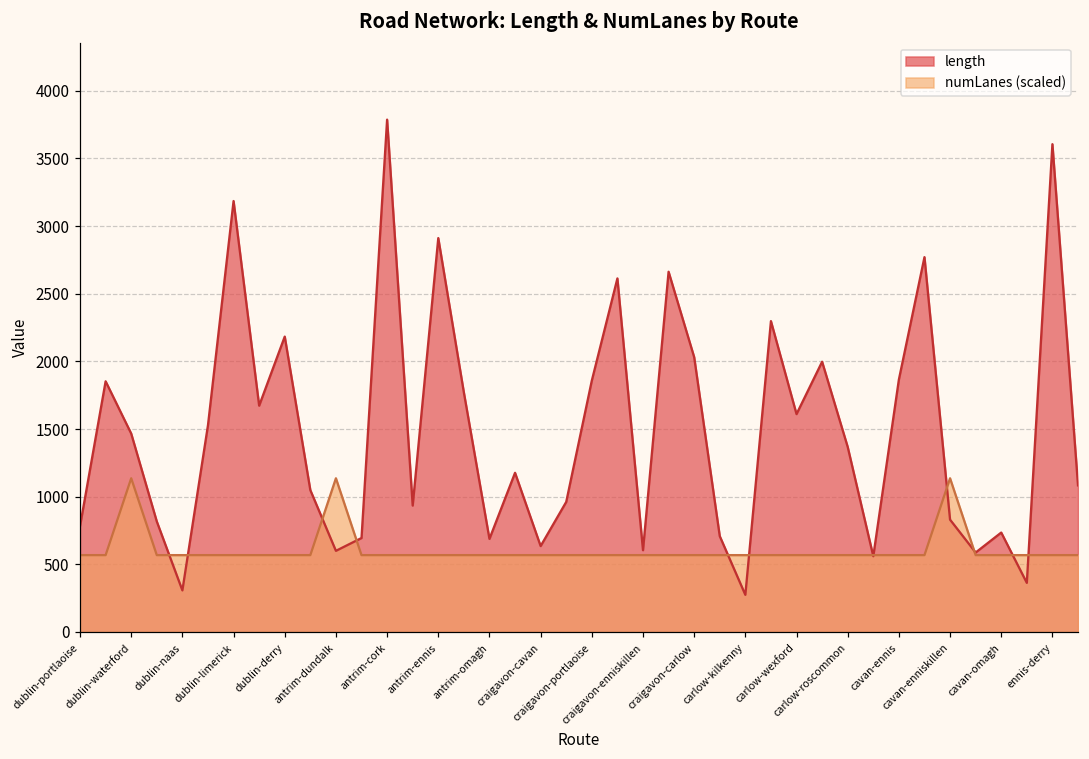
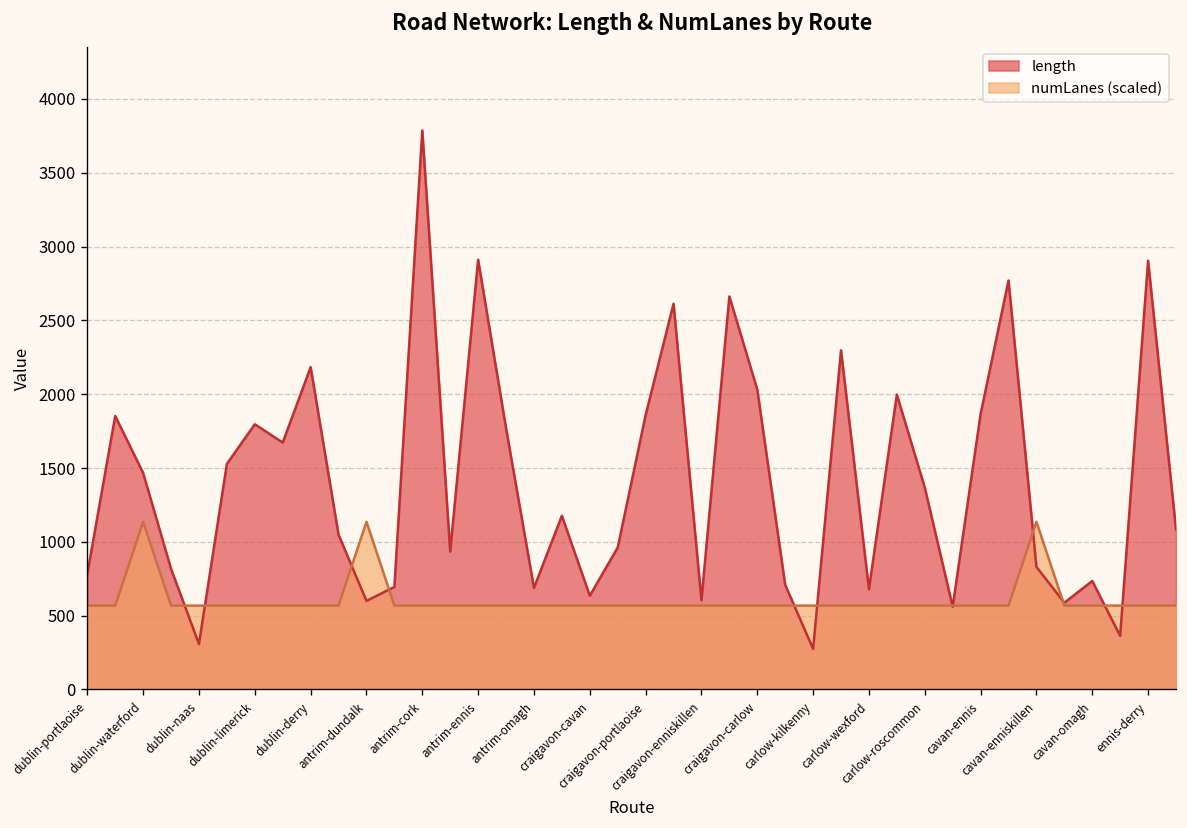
length, dublin-limerick: 3180 -> 1800
length, carlow-wexford: 1610 -> 680
length, ennis-derry: 3610 -> 2900
